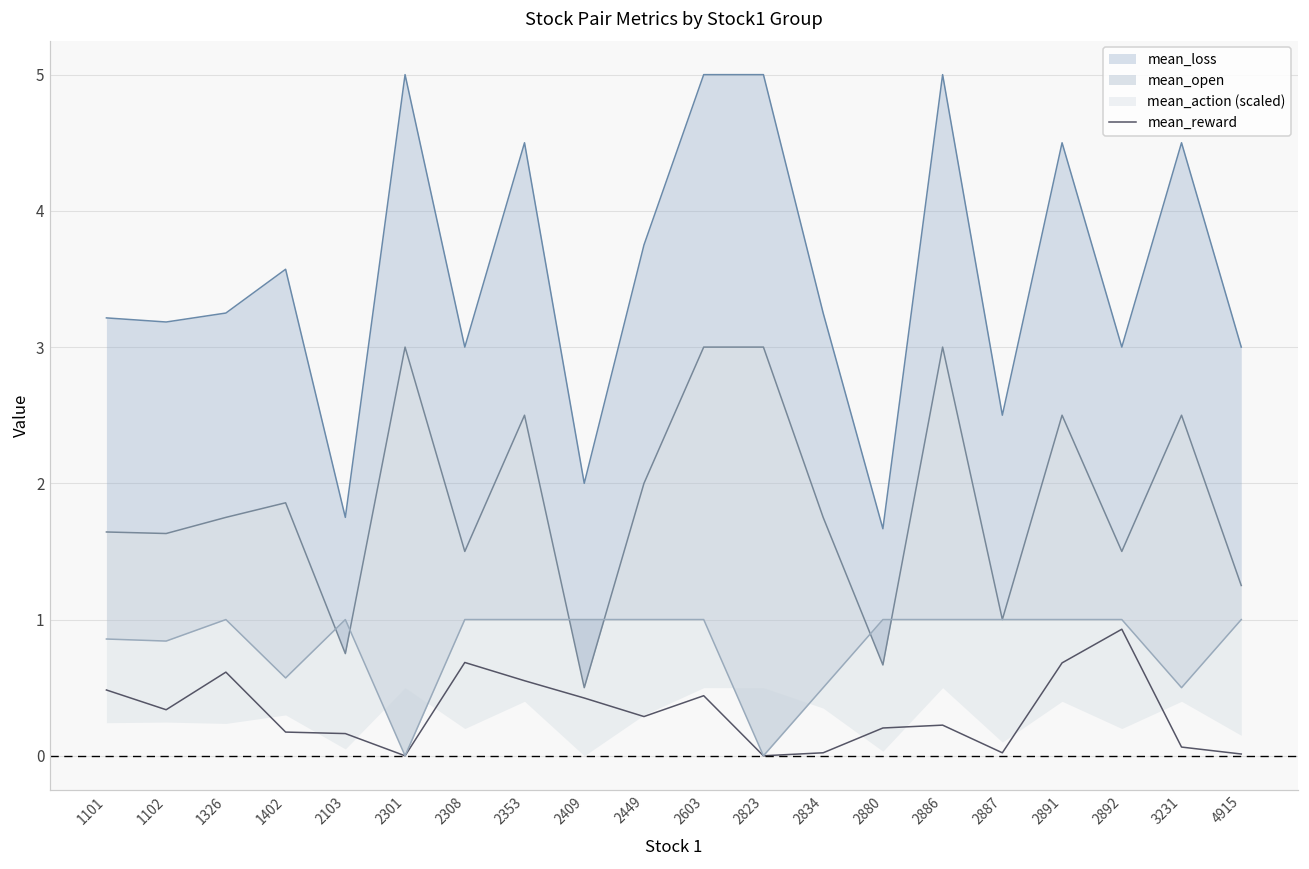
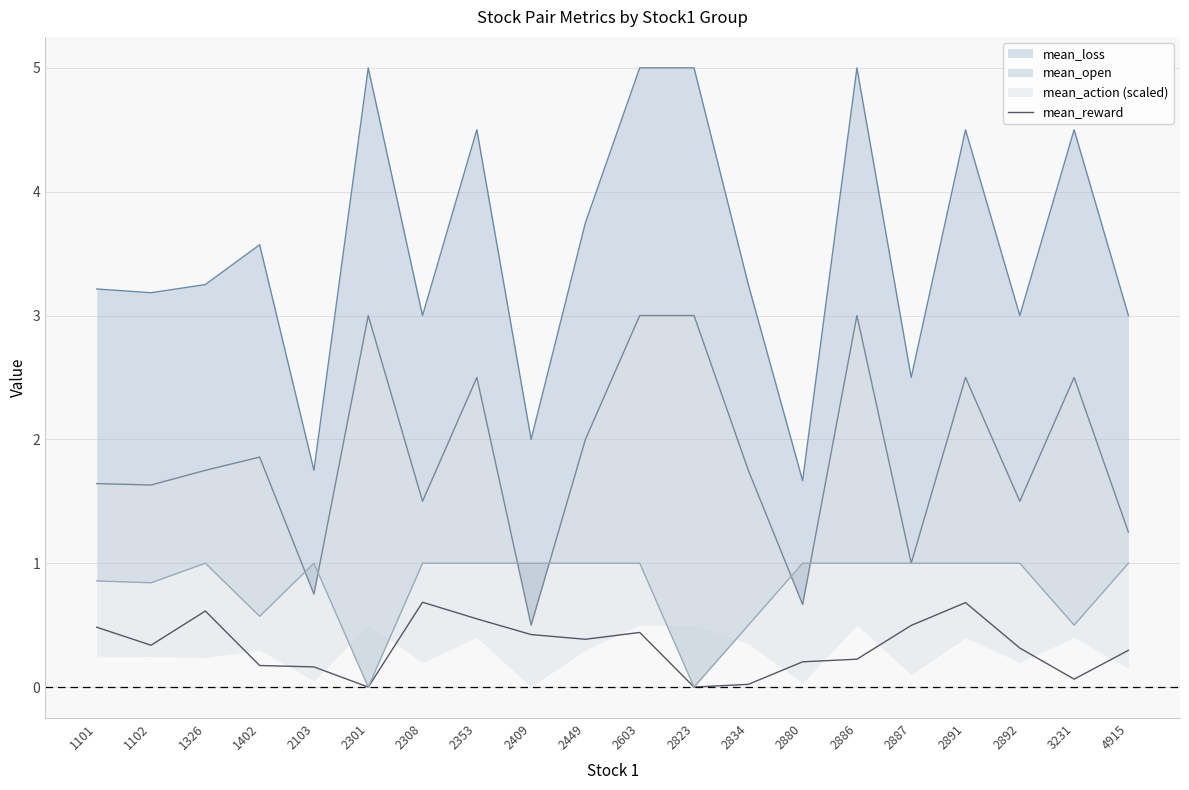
mean_reward, 2449: 0.29 -> 0.39
mean_reward, 2887: 0.02 -> 0.50
mean_reward, 2892: 0.93 -> 0.32
mean_reward, 4915: 0.01 -> 0.30
